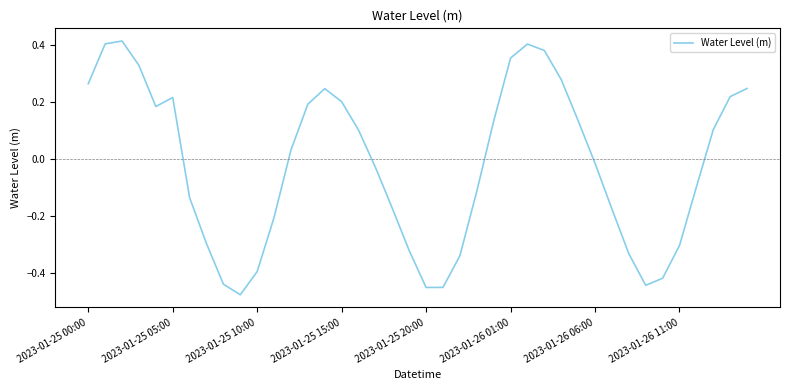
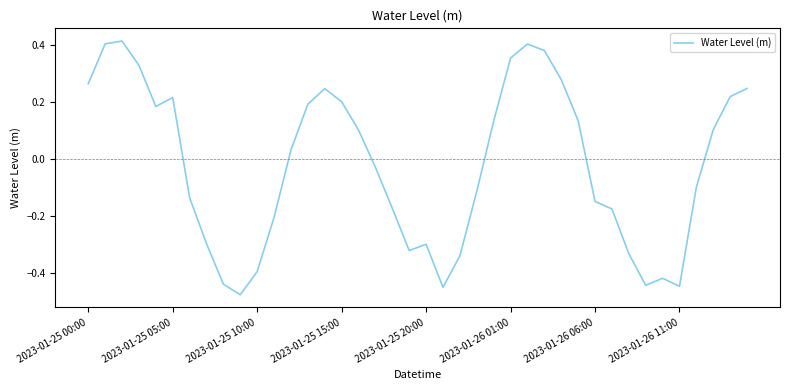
2023-01-25 20:00: -0.45 -> -0.30
2023-01-26 06:00: -0.02 -> -0.15
2023-01-26 11:00: -0.30 -> -0.45
